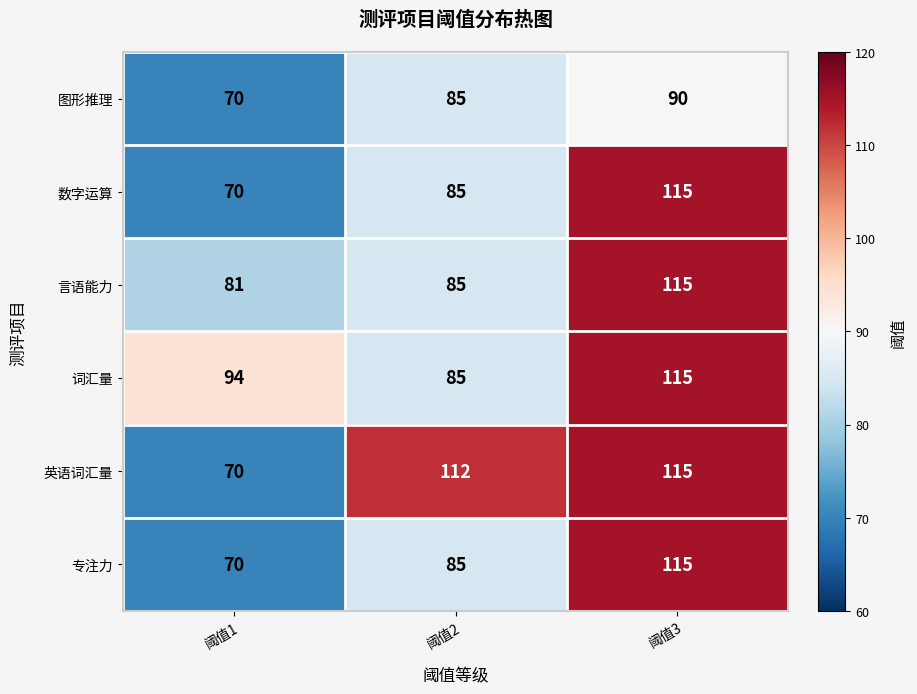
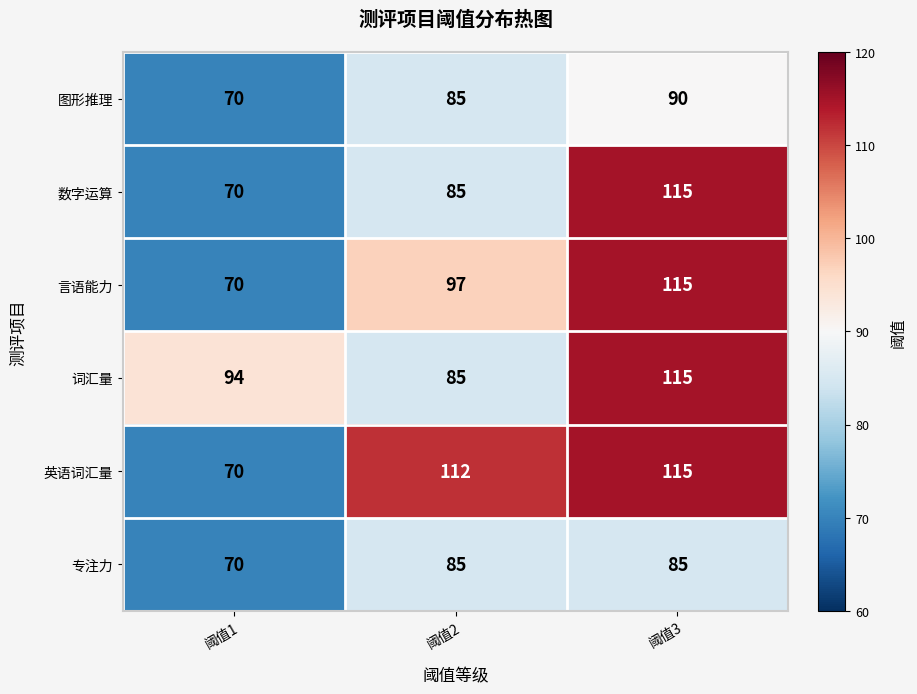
言语能力, 阈值1: 81 -> 70
言语能力, 阈值2: 85 -> 97
专注力, 阈值3: 115 -> 85
